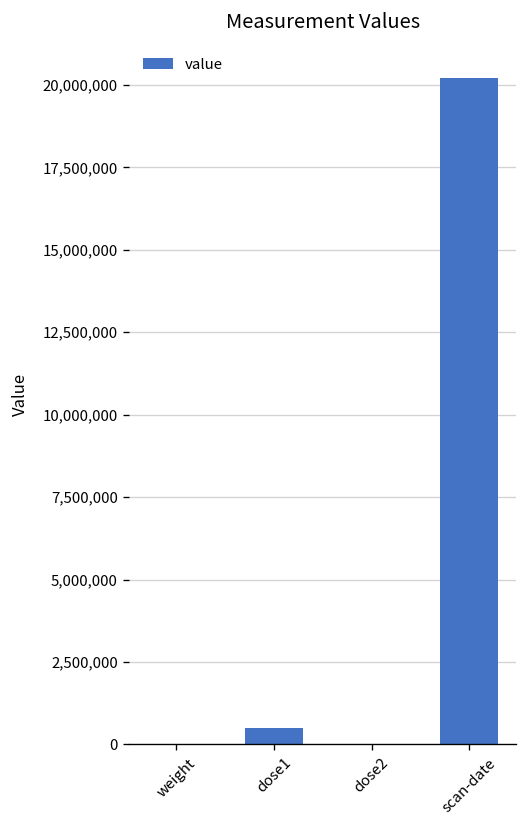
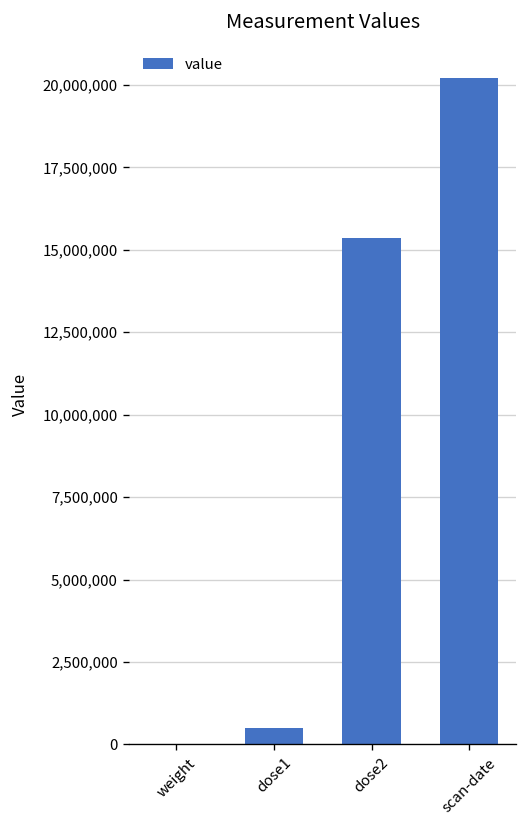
dose2: 0 -> 15,400,000
